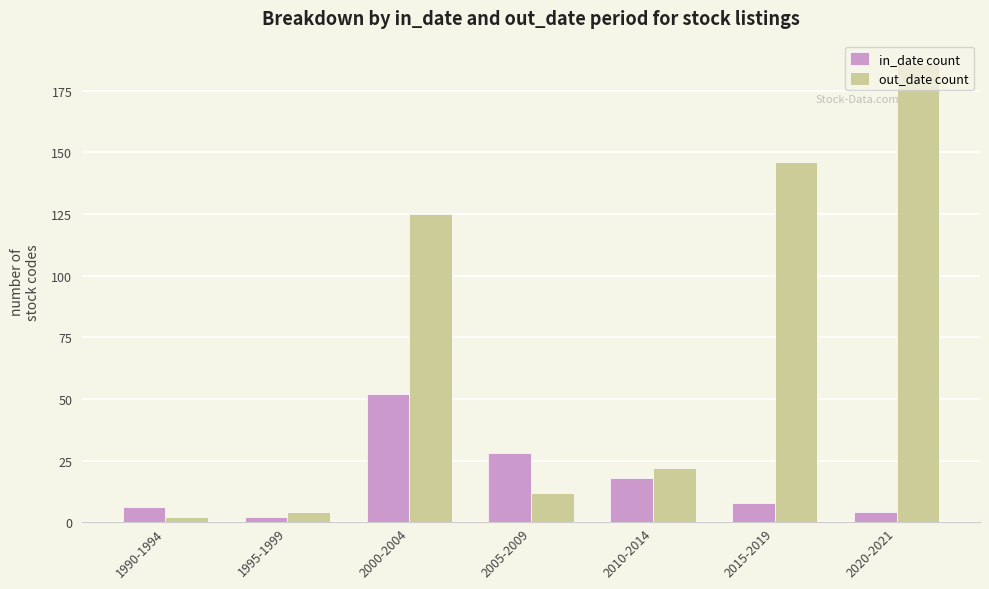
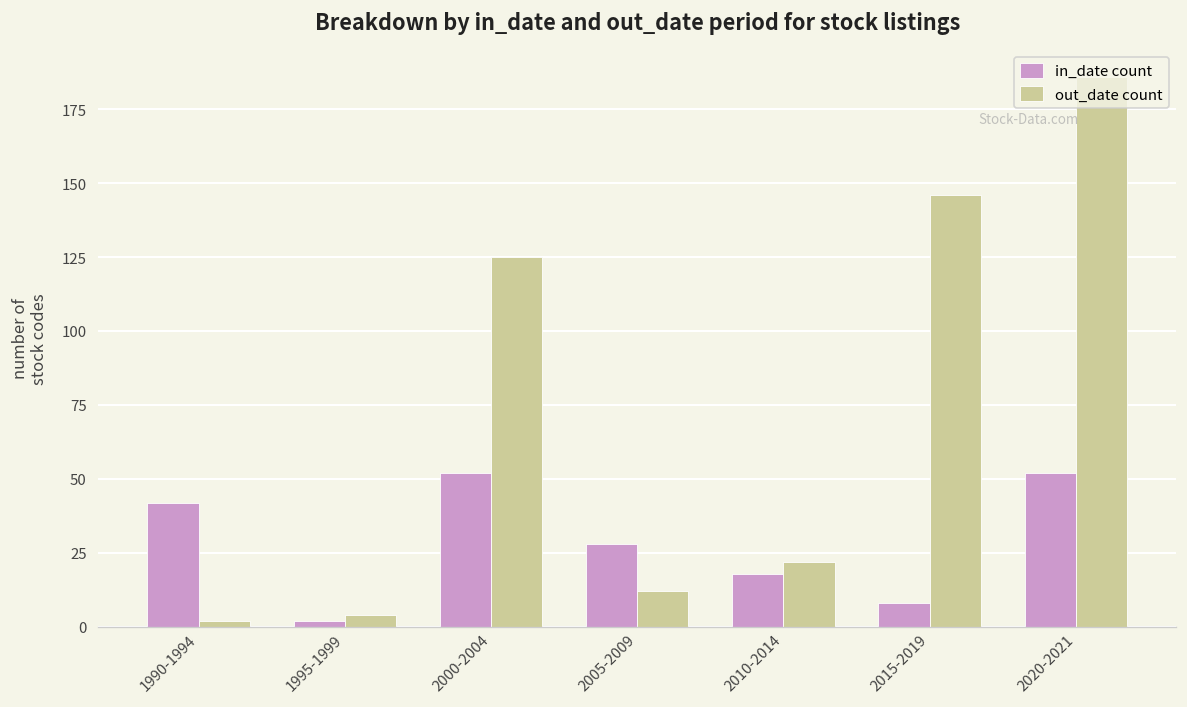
in_date count, 1990-1994: 6 -> 42
in_date count, 2020-2021: 4 -> 52
